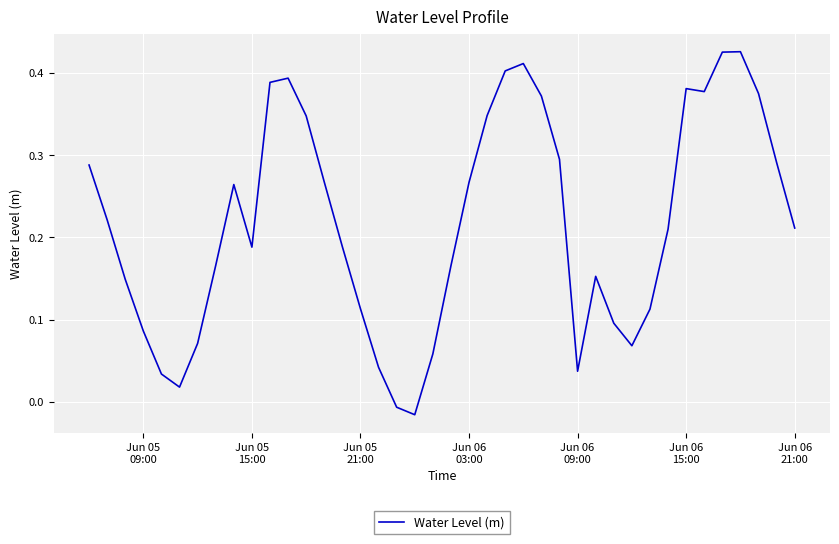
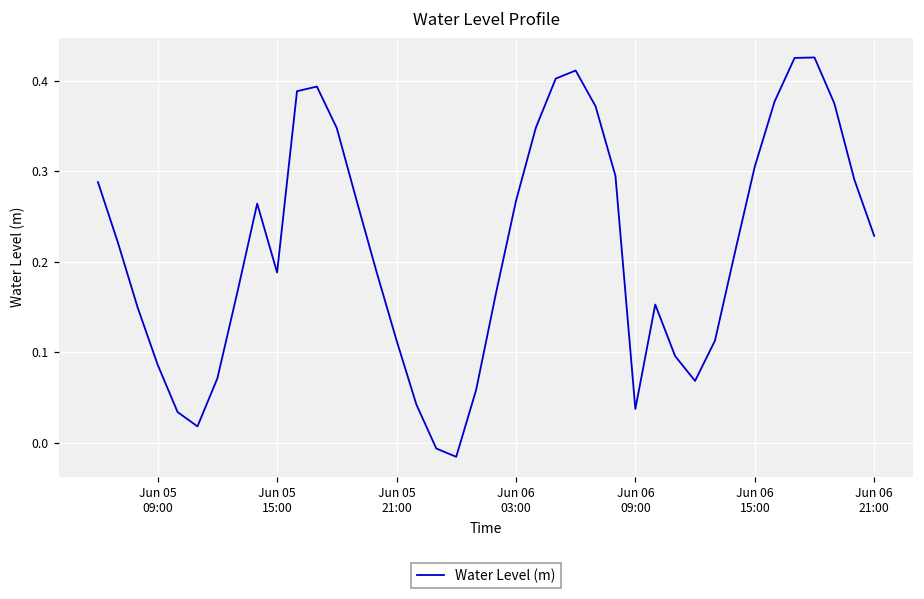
Jun 06 15:00: 0.38 -> 0.31
Jun 06 21:00: 0.21 -> 0.23
